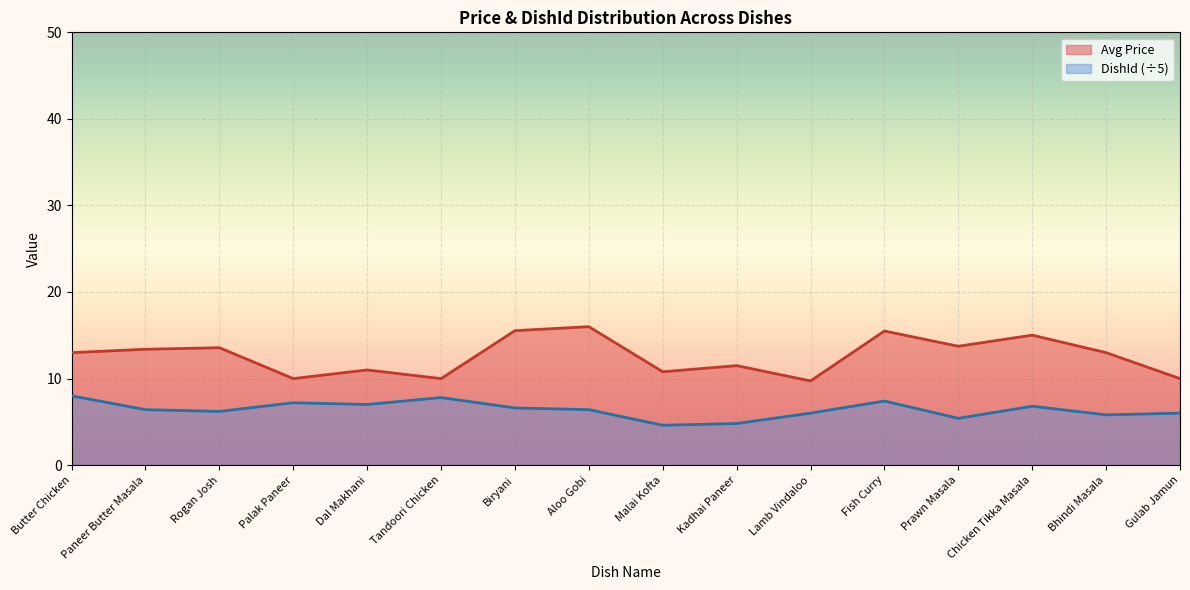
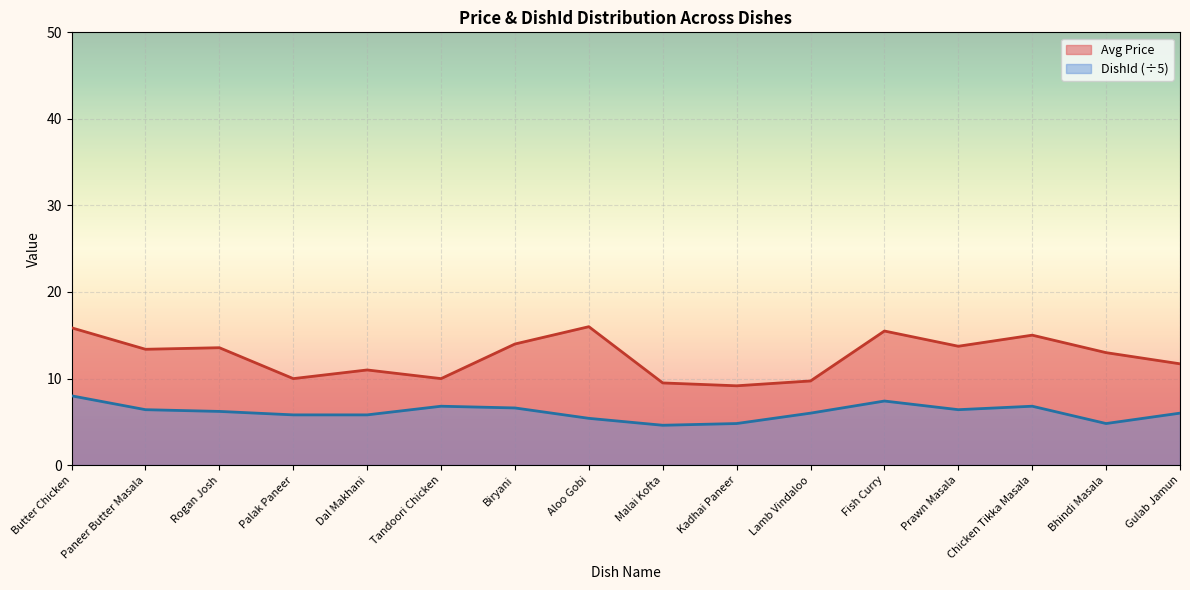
Avg Price, Butter Chicken: 13 -> 16
DishId (÷5), Palak Paneer: 7 -> 6
DishId (÷5), Dal Makhani: 7 -> 6
DishId (÷5), Tandoori Chicken: 8 -> 7
Avg Price, Biryani: 16 -> 14
DishId (÷5), Aloo Gobi: 6 -> 5
Avg Price, Malai Kofta: 11 -> 9
Avg Price, Kadhai Paneer: 11 -> 9
DishId (÷5), Prawn Masala: 5 -> 6
DishId (÷5), Bhindi Masala: 6 -> 5
Avg Price, Gulab Jamun: 10 -> 12
